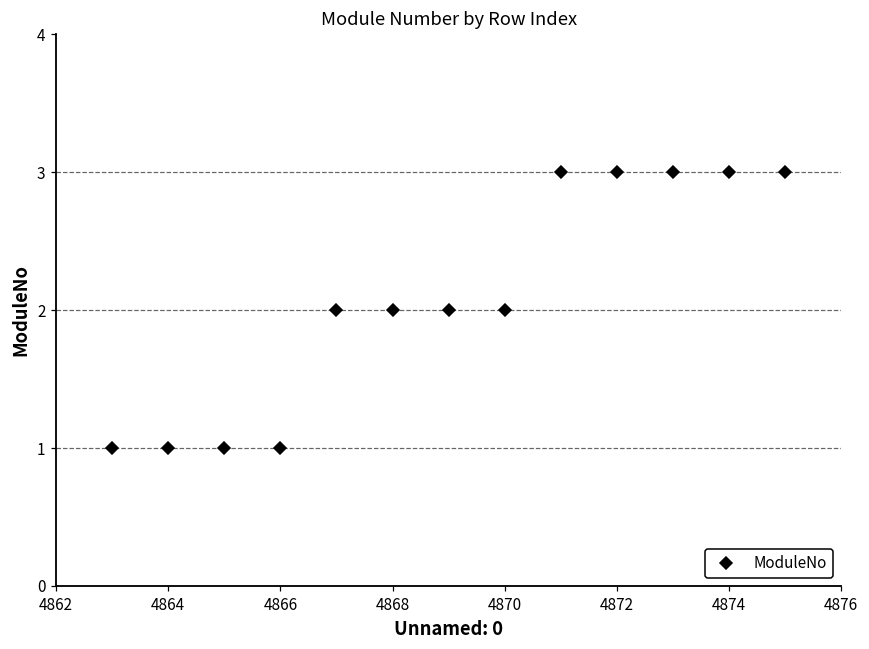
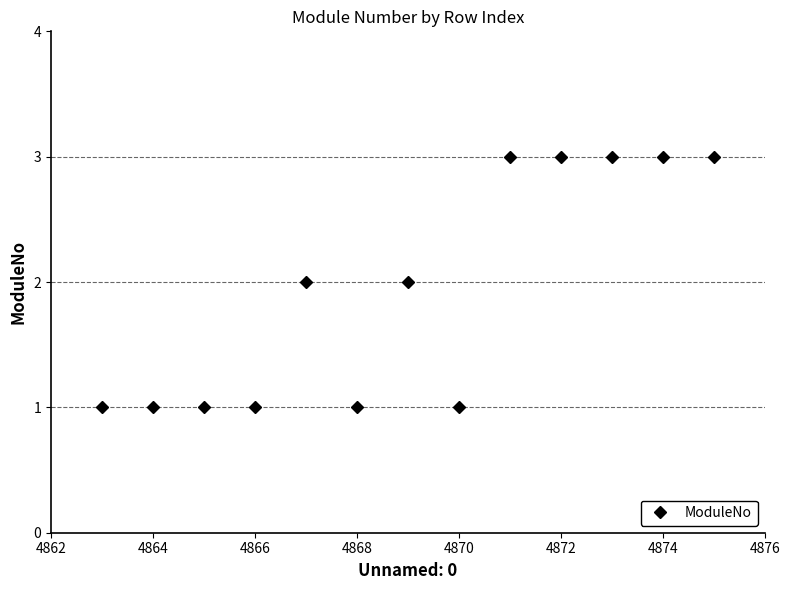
4868: 2 -> 1
4870: 2 -> 1
